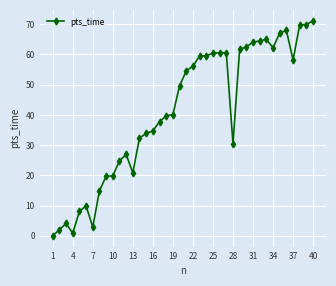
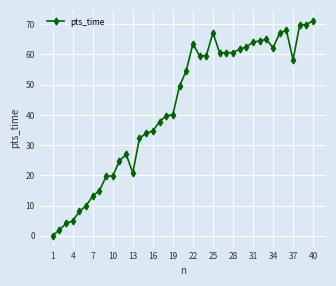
4: 1 -> 5
7: 3 -> 13
22: 56 -> 64
25: 60 -> 67
28: 30 -> 61
